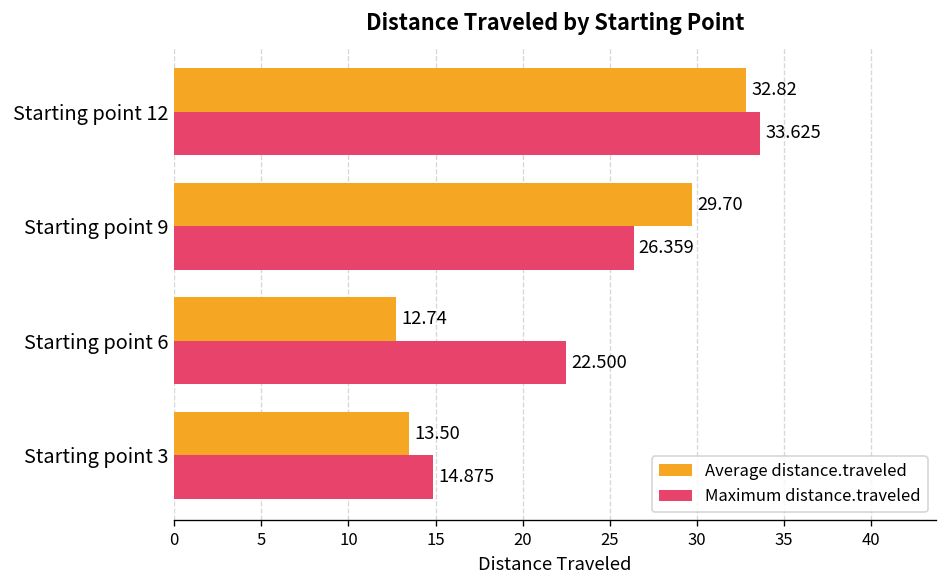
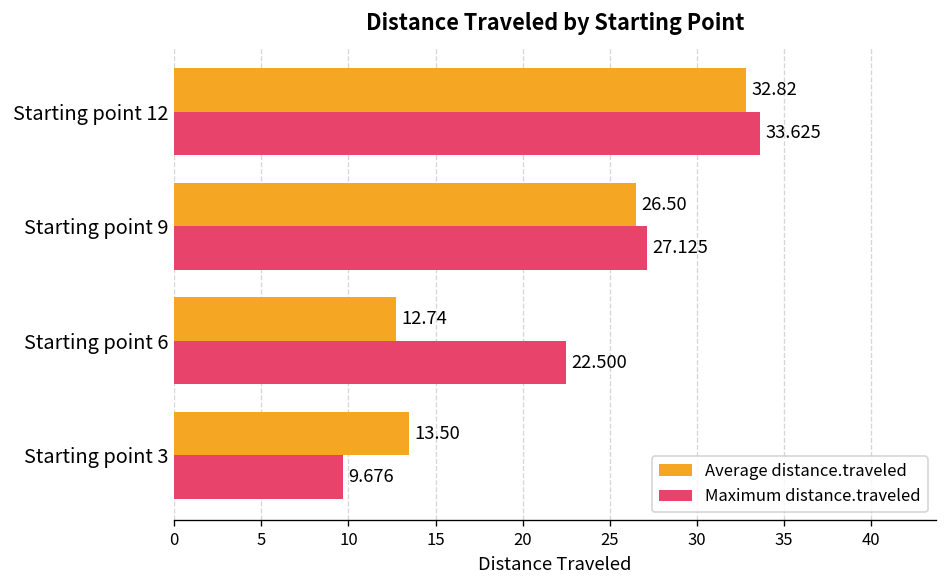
Average distance.traveled, Starting point 9: 29.70 -> 26.50
Maximum distance.traveled, Starting point 9: 26.359 -> 27.125
Maximum distance.traveled, Starting point 3: 14.875 -> 9.676
